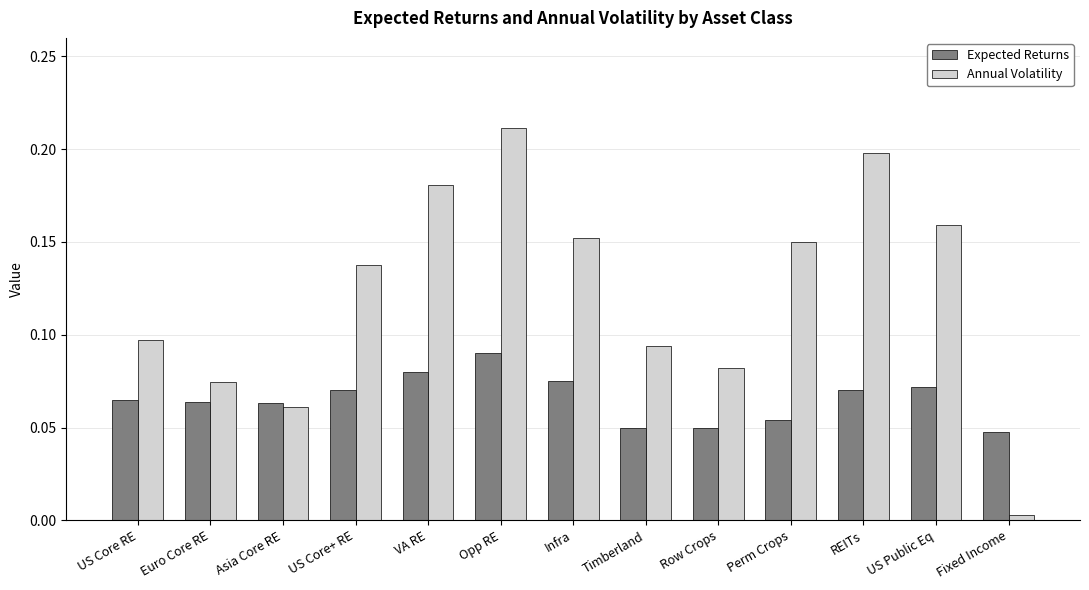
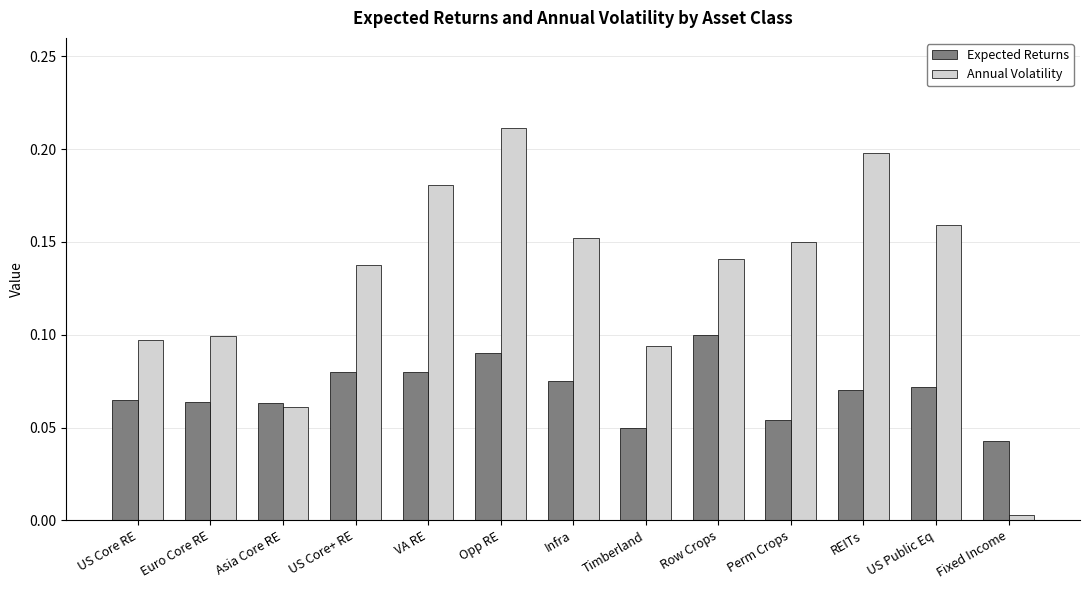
Annual Volatility, Euro Core RE: 0.074 -> 0.099
Expected Returns, US Core+ RE: 0.07 -> 0.08
Expected Returns, Row Crops: 0.05 -> 0.10
Annual Volatility, Row Crops: 0.082 -> 0.141
Expected Returns, Fixed Income: 0.048 -> 0.043
